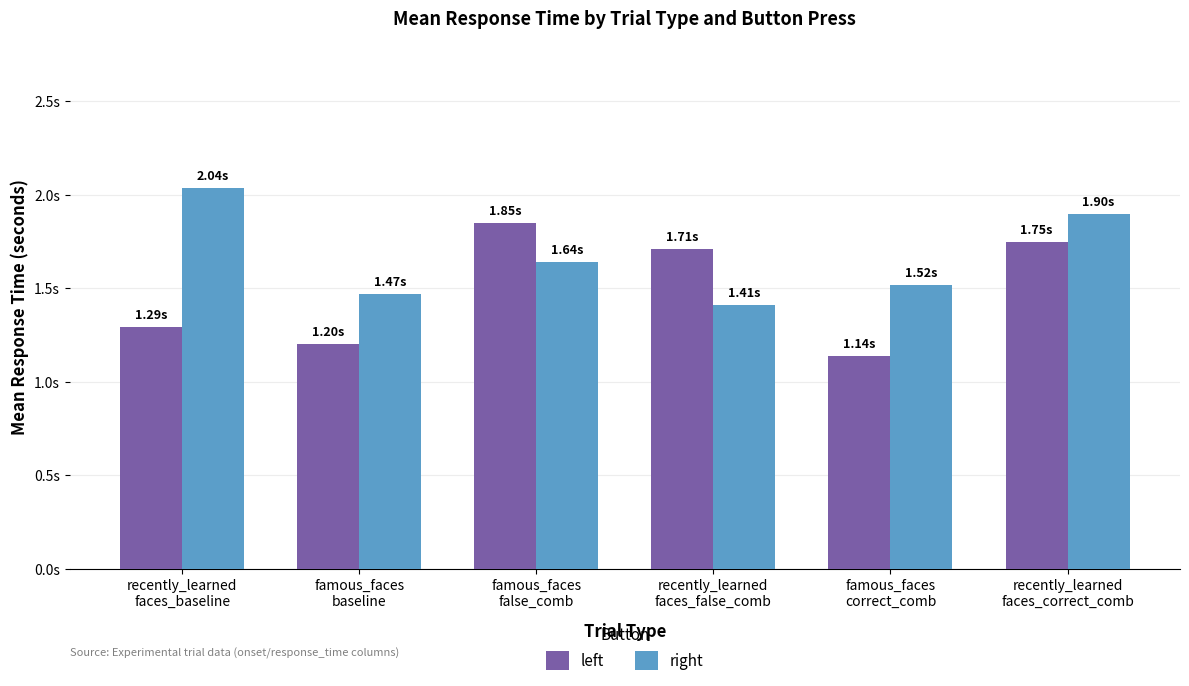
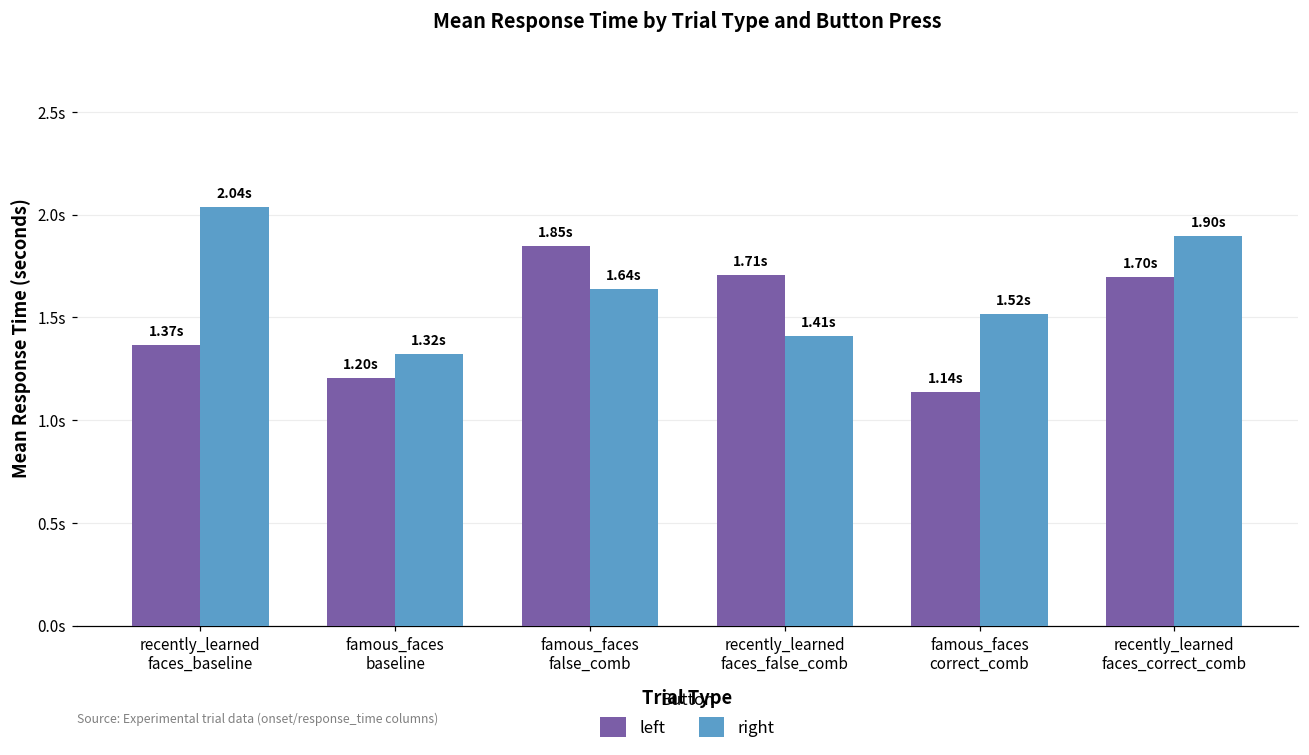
left, recently_learned faces_baseline: 1.29s -> 1.37s
right, famous_faces baseline: 1.47s -> 1.32s
left, recently_learned faces_correct_comb: 1.75s -> 1.70s
